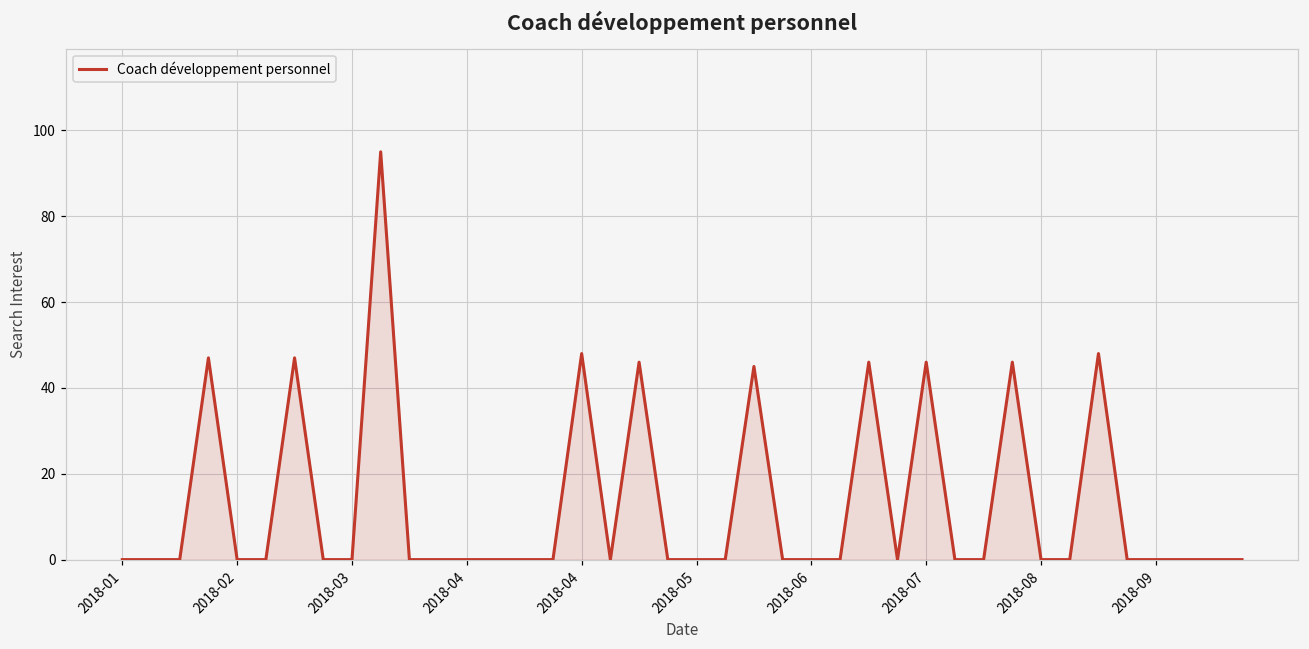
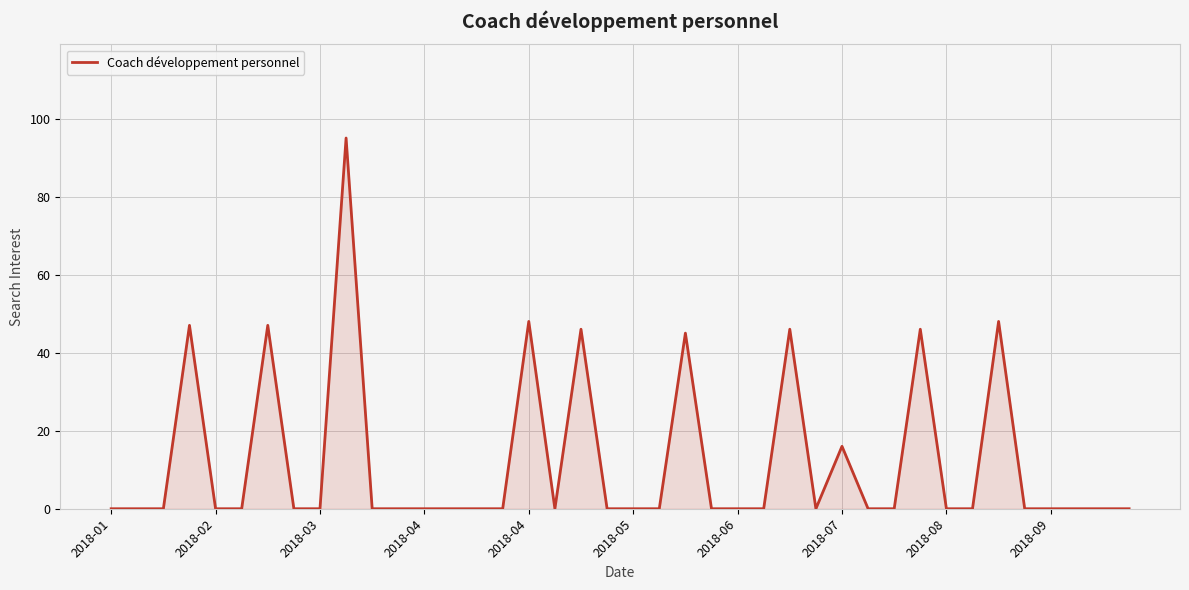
2018-07: 46 -> 16
